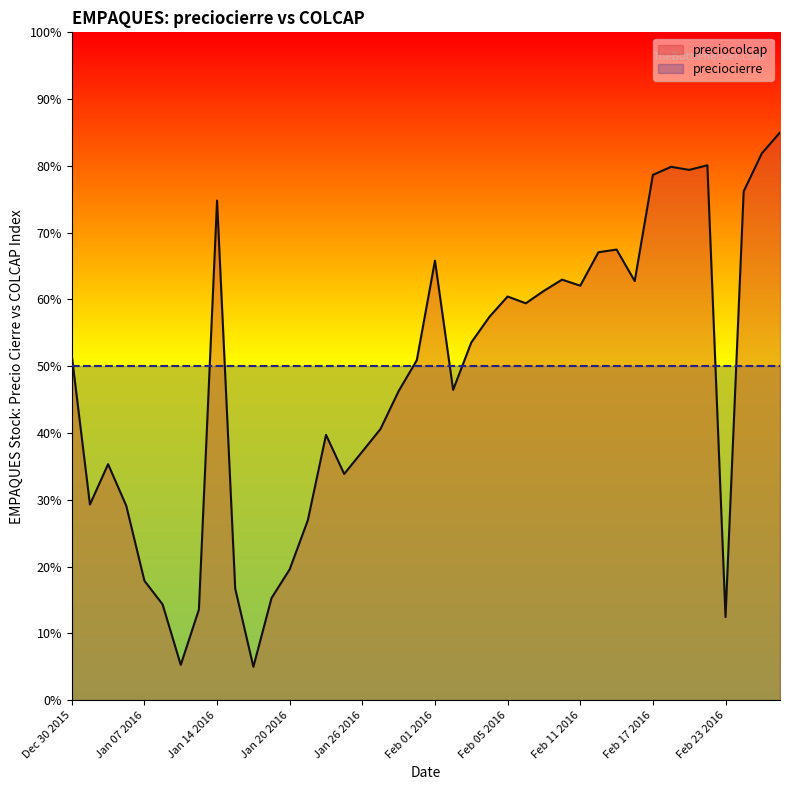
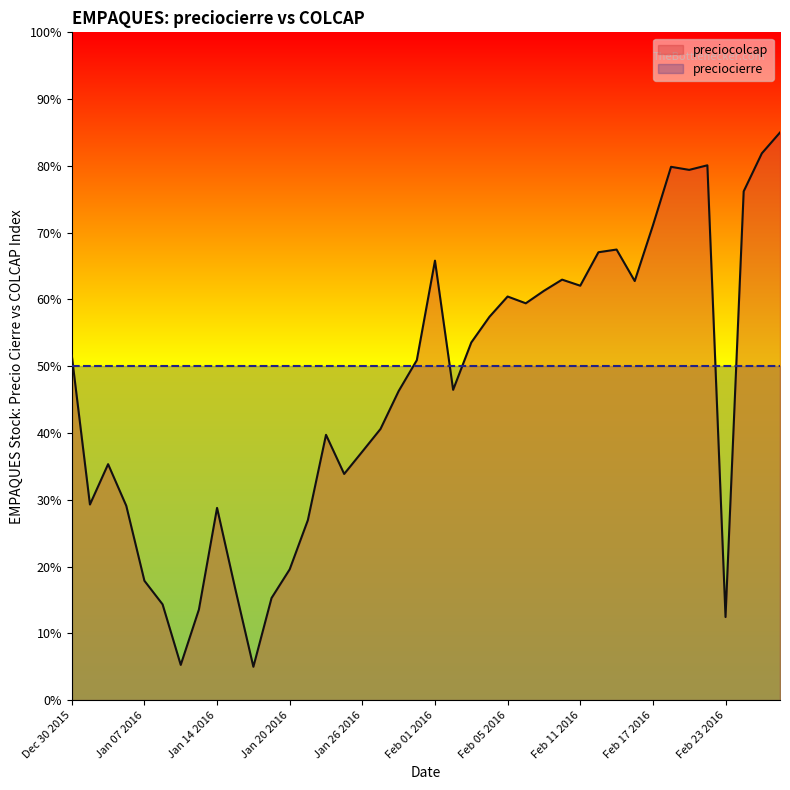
preciocolcap, Jan 14 2016: 75% -> 29%
preciocolcap, Feb 17 2016: 79% -> 71%
